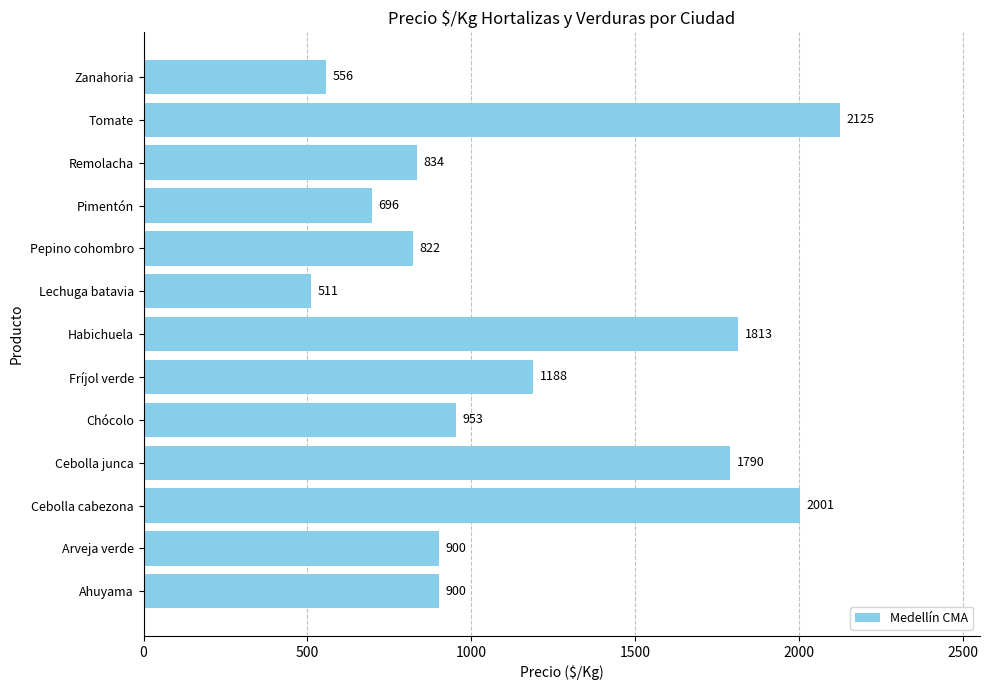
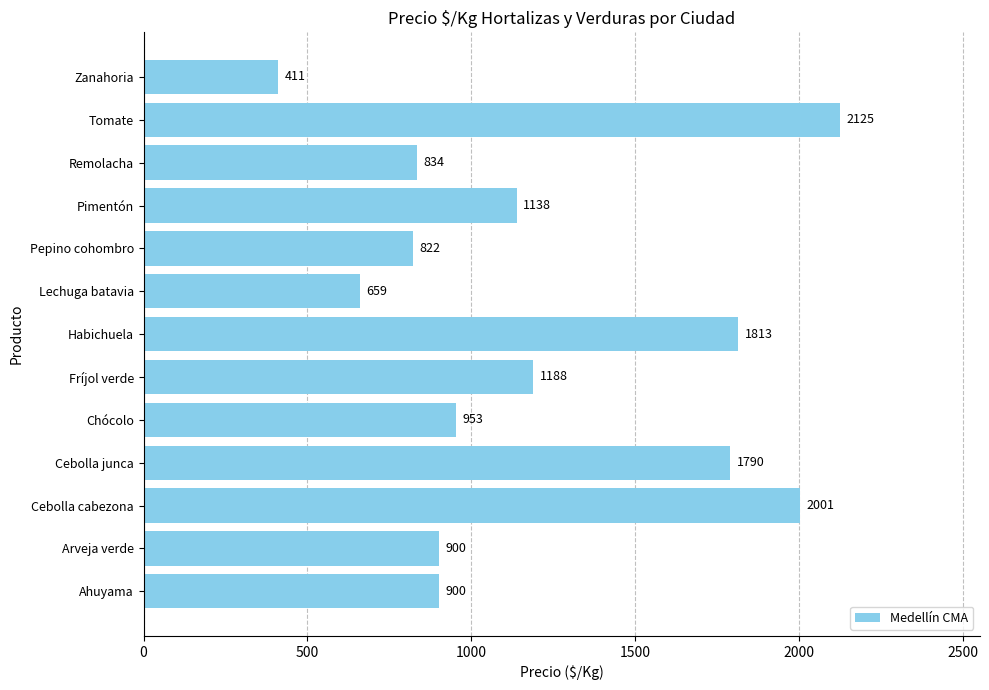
Zanahoria: 556 -> 411
Pimentón: 696 -> 1138
Lechuga batavia: 511 -> 659
